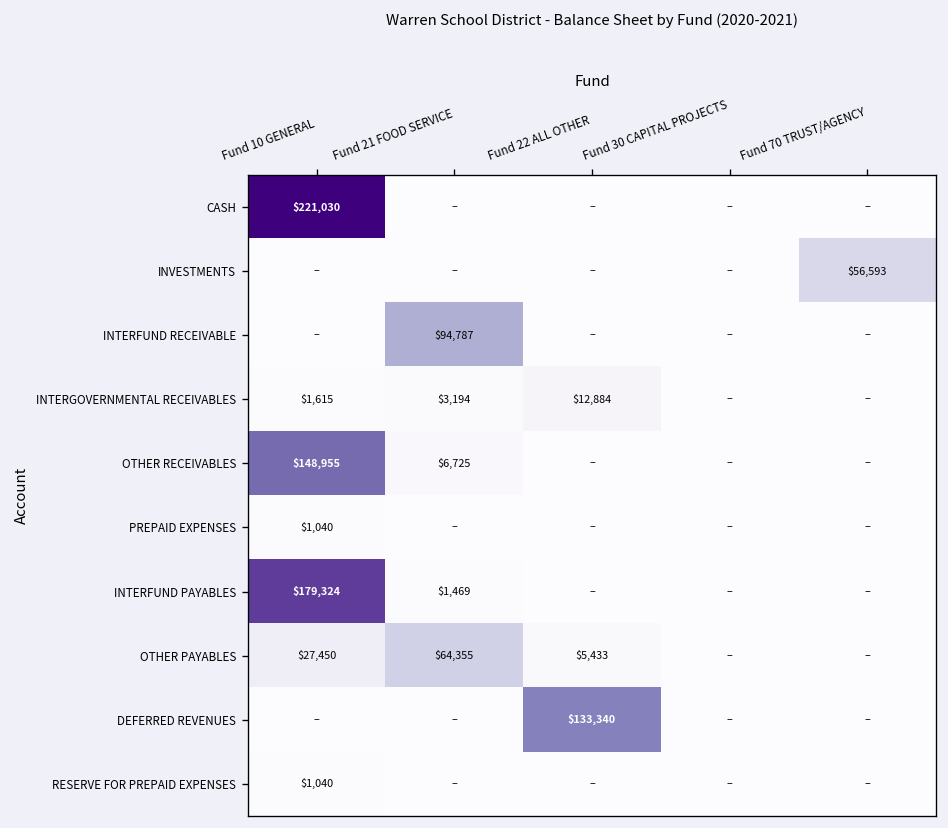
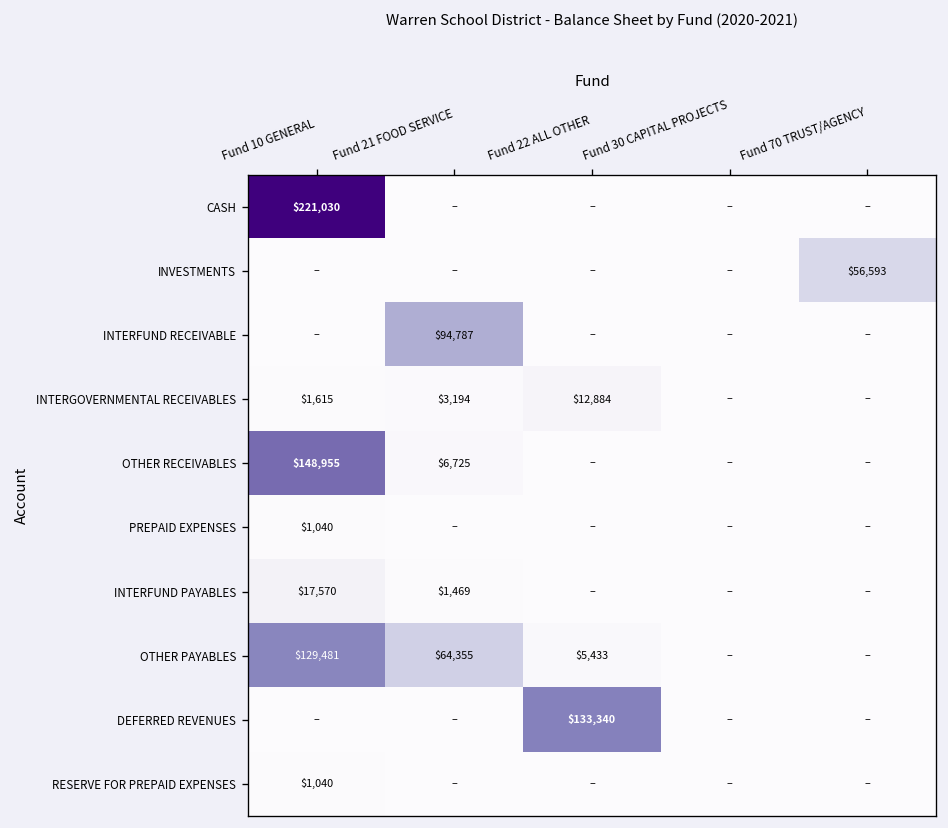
INTERFUND PAYABLES, Fund 10 GENERAL: $179,324 -> $17,570
OTHER PAYABLES, Fund 10 GENERAL: $27,450 -> $129,481
